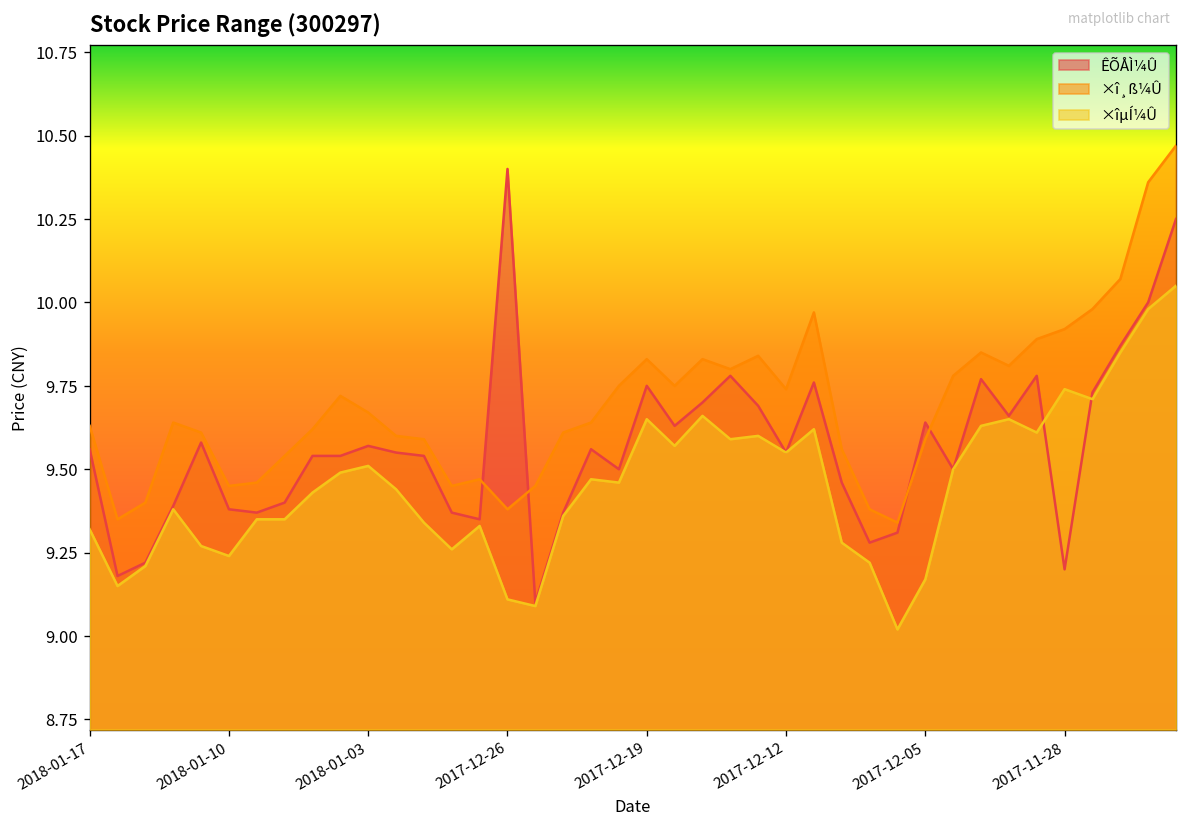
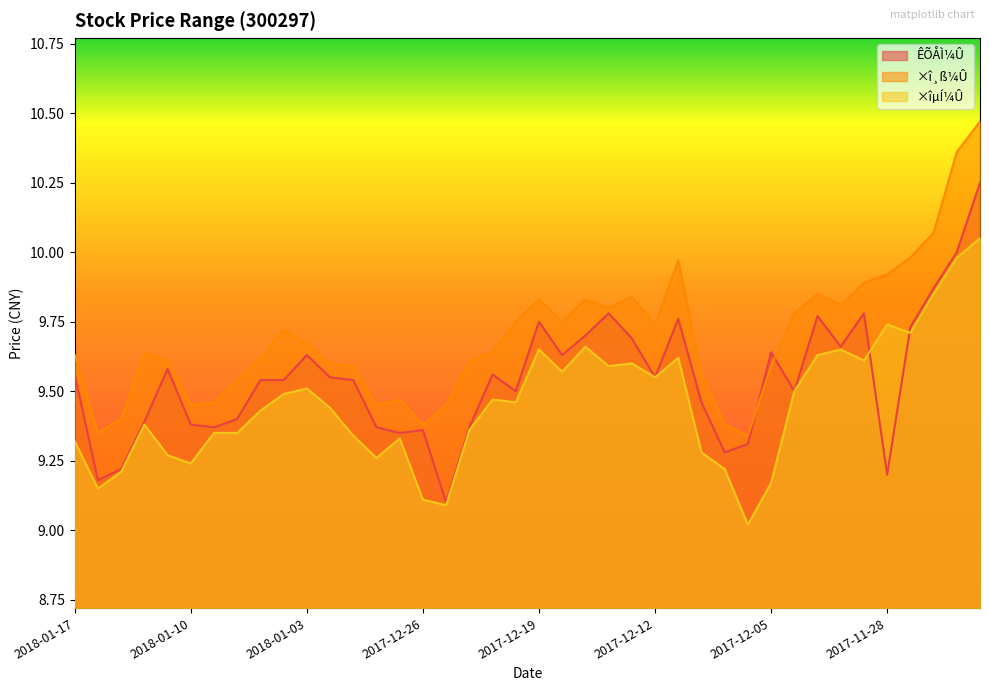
ÊÕÅÌ¼Û, 2018-01-03: 9.57 -> 9.63
ÊÕÅÌ¼Û, 2017-12-26: 10.40 -> 9.36
